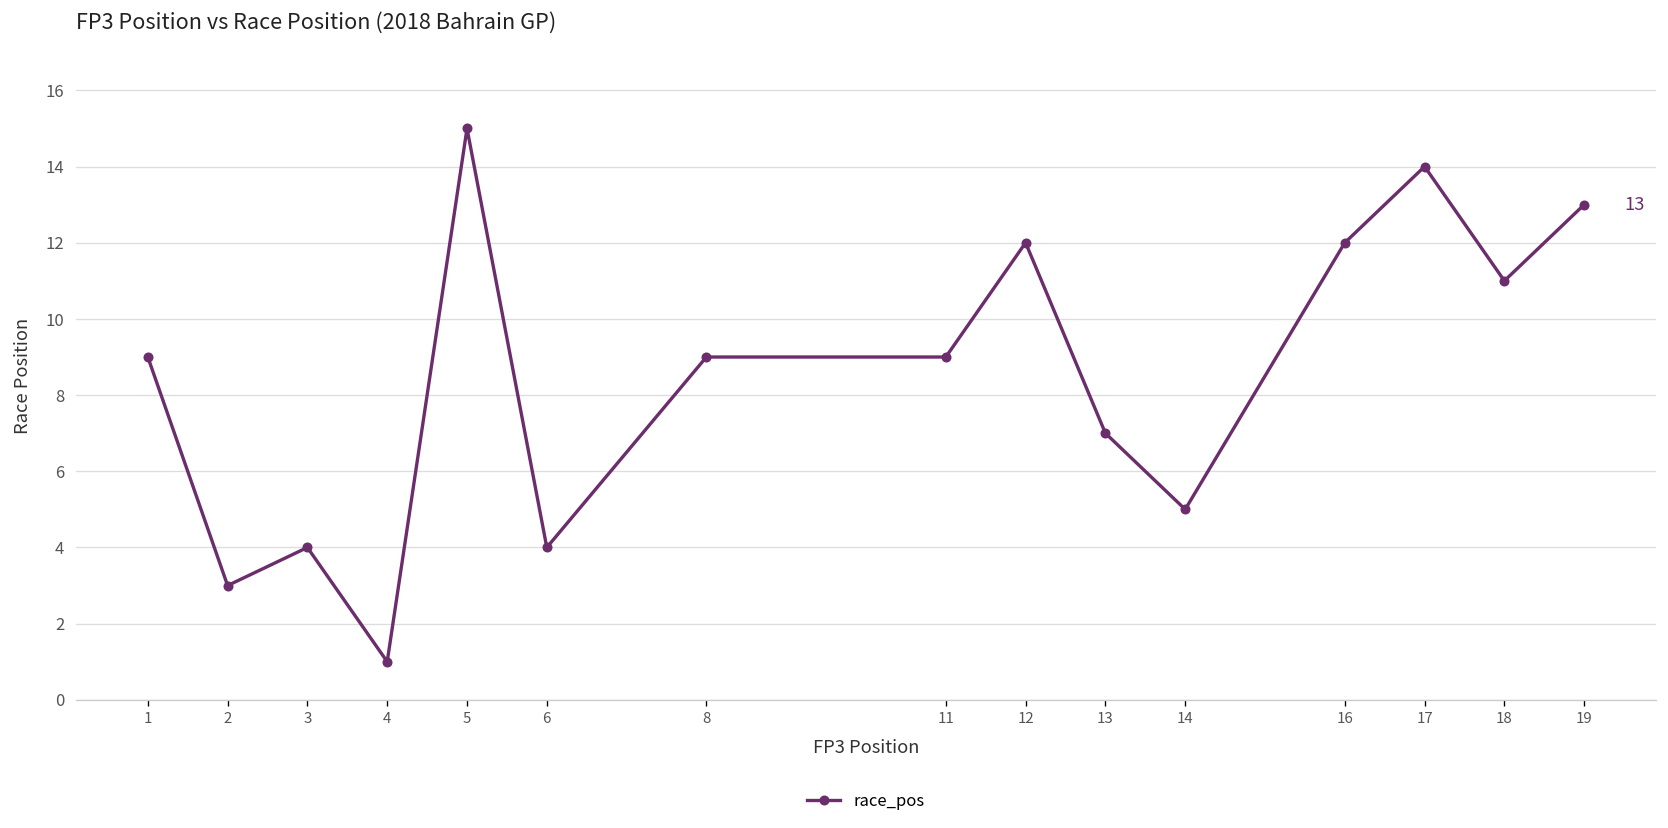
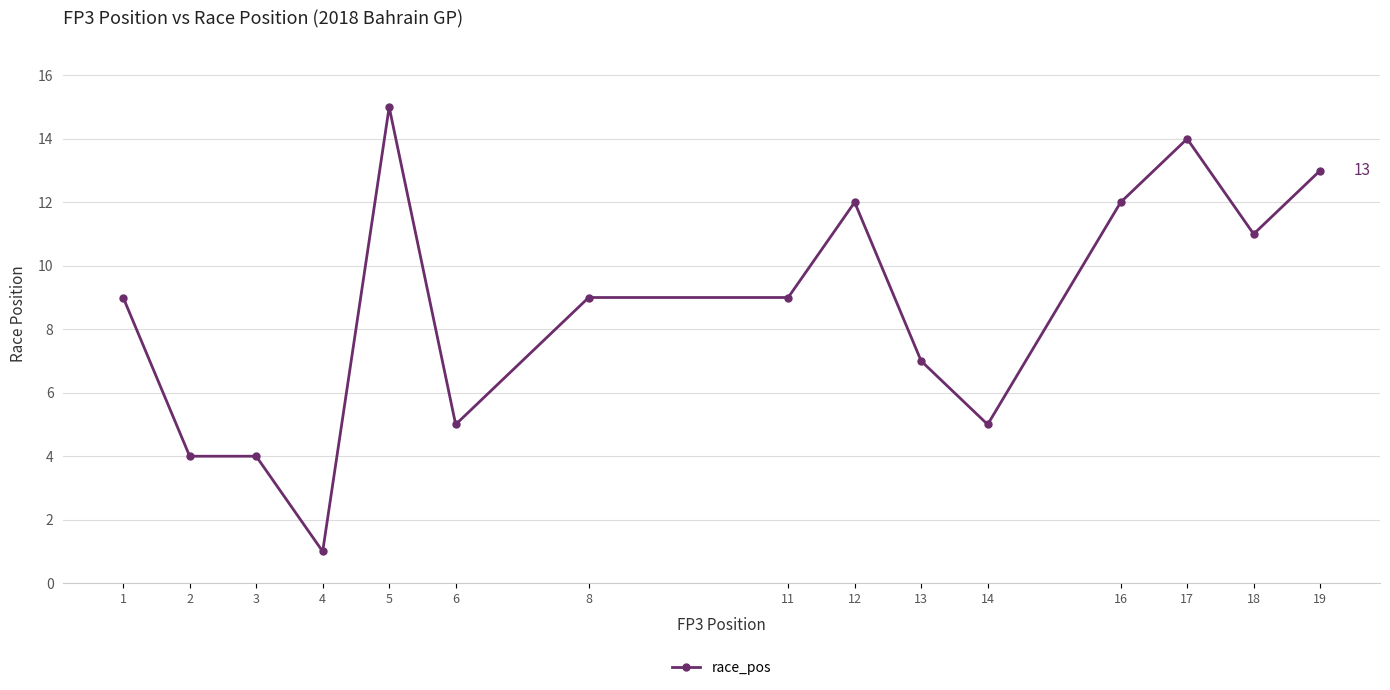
2: 3 -> 4
6: 4 -> 5
